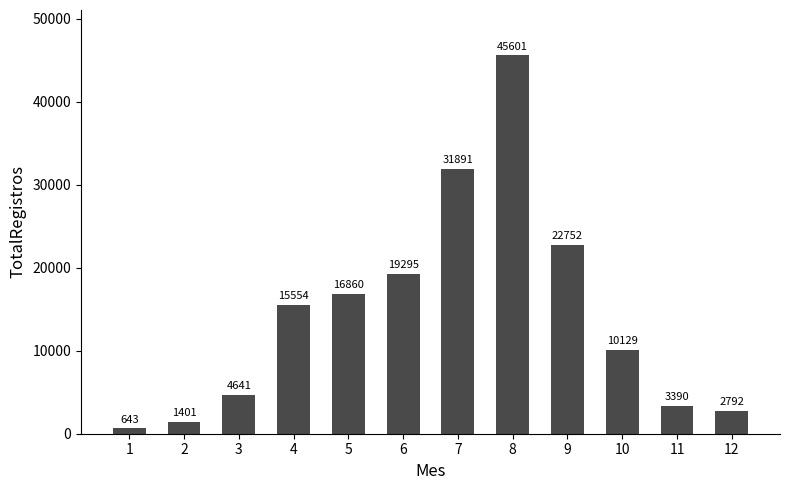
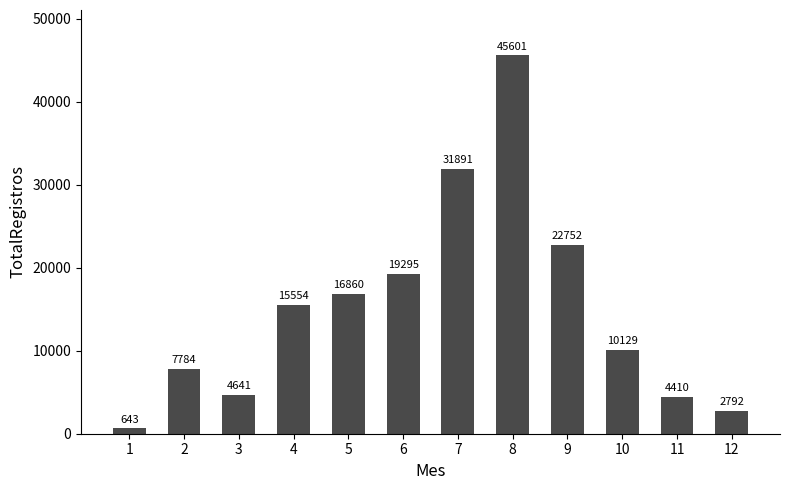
2: 1401 -> 7784
11: 3390 -> 4410
